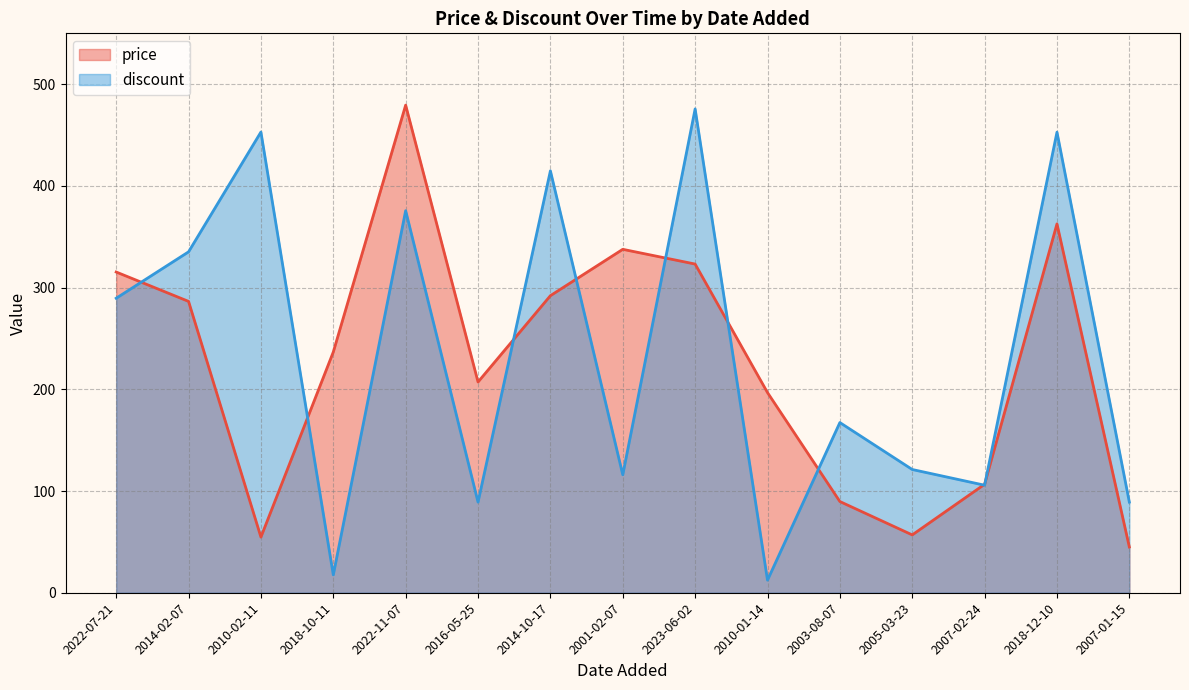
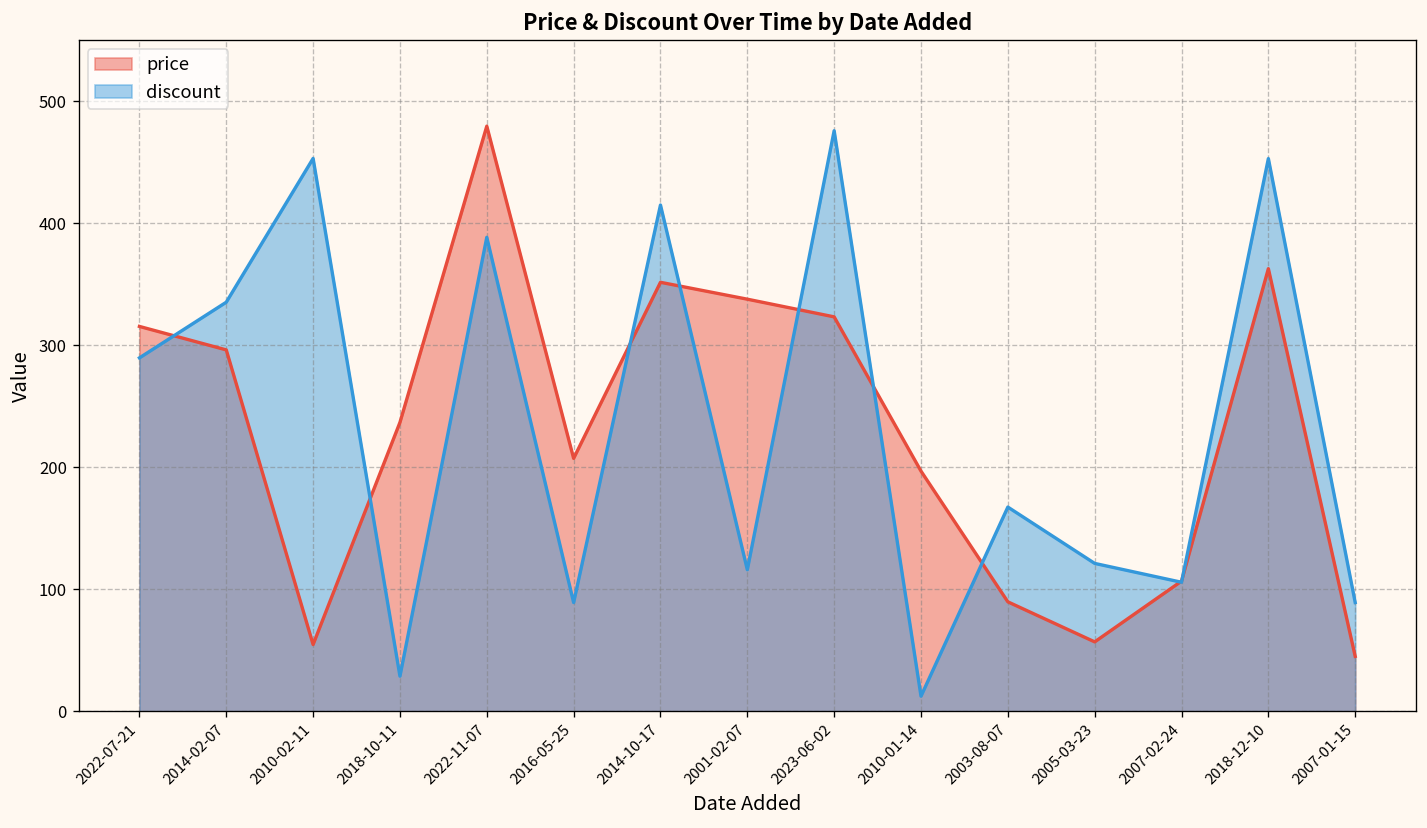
price, 2014-02-07: 286 -> 296
discount, 2018-10-11: 18 -> 29
discount, 2022-11-07: 376 -> 388
price, 2014-10-17: 292 -> 351
